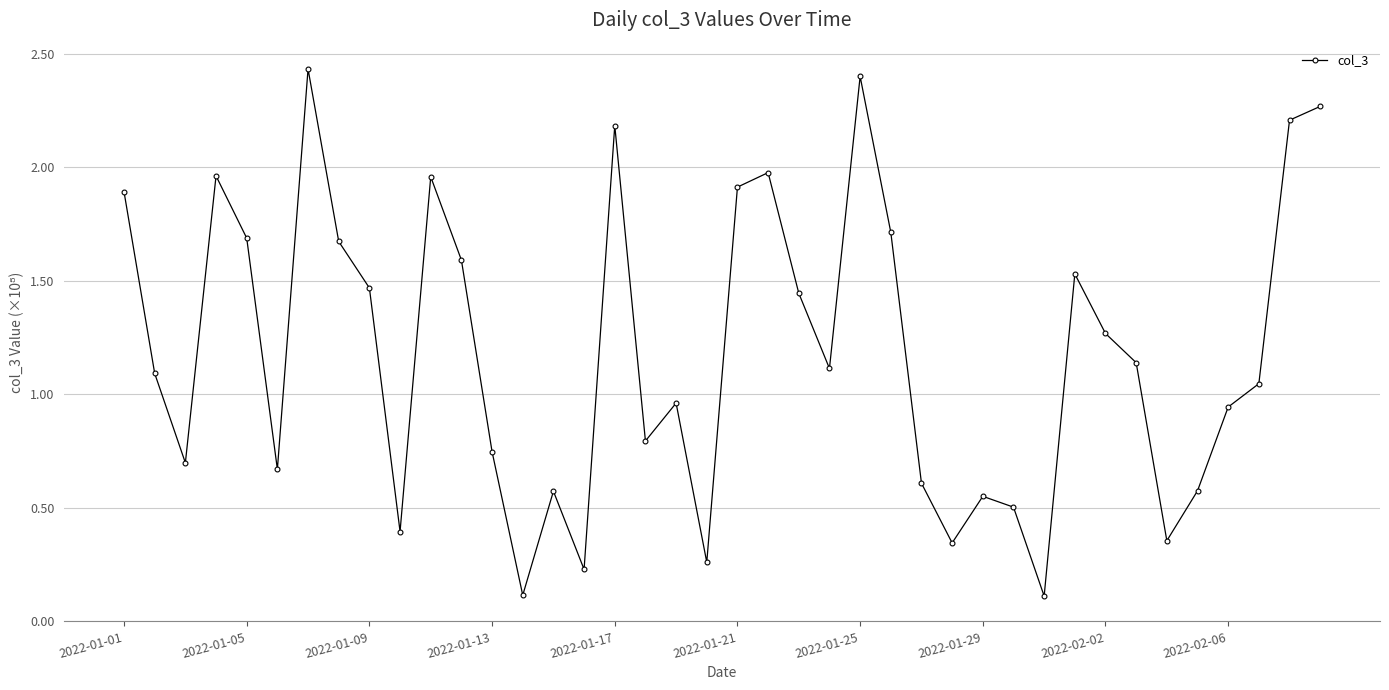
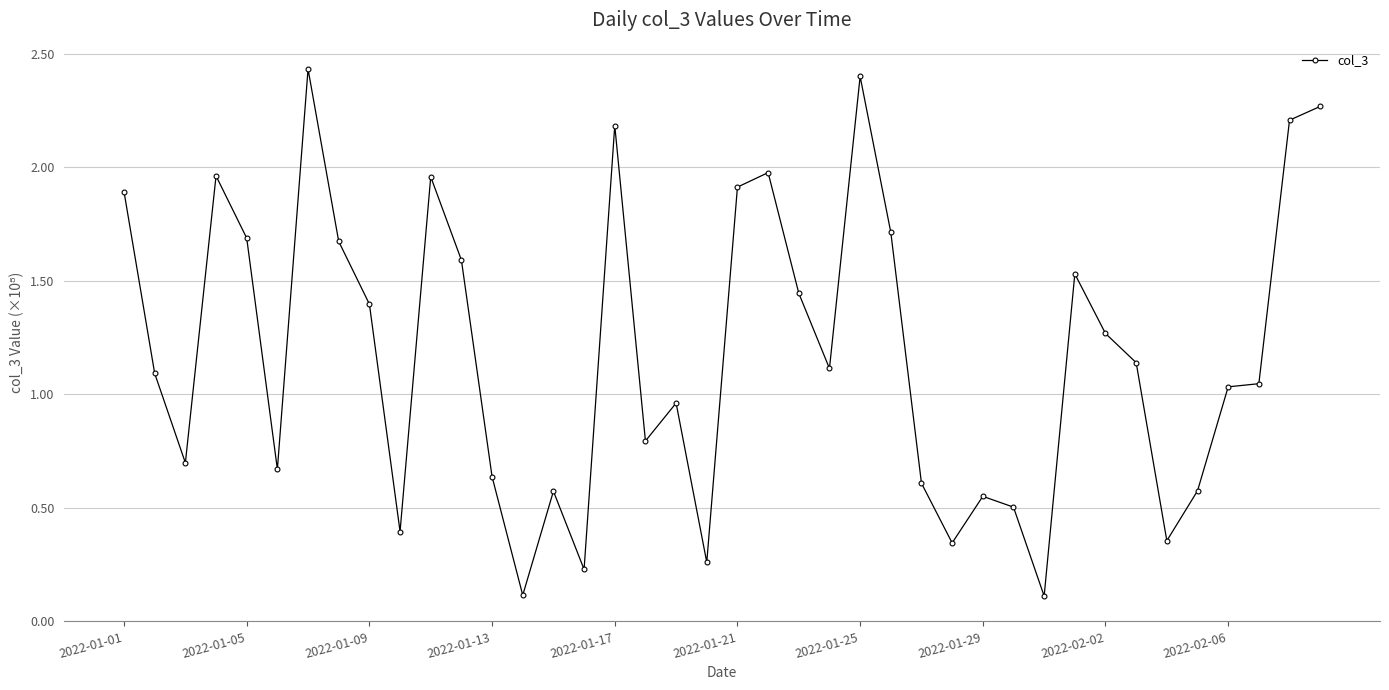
2022-01-09: 1.47 -> 1.40
2022-01-13: 0.75 -> 0.64
2022-02-06: 0.94 -> 1.03
